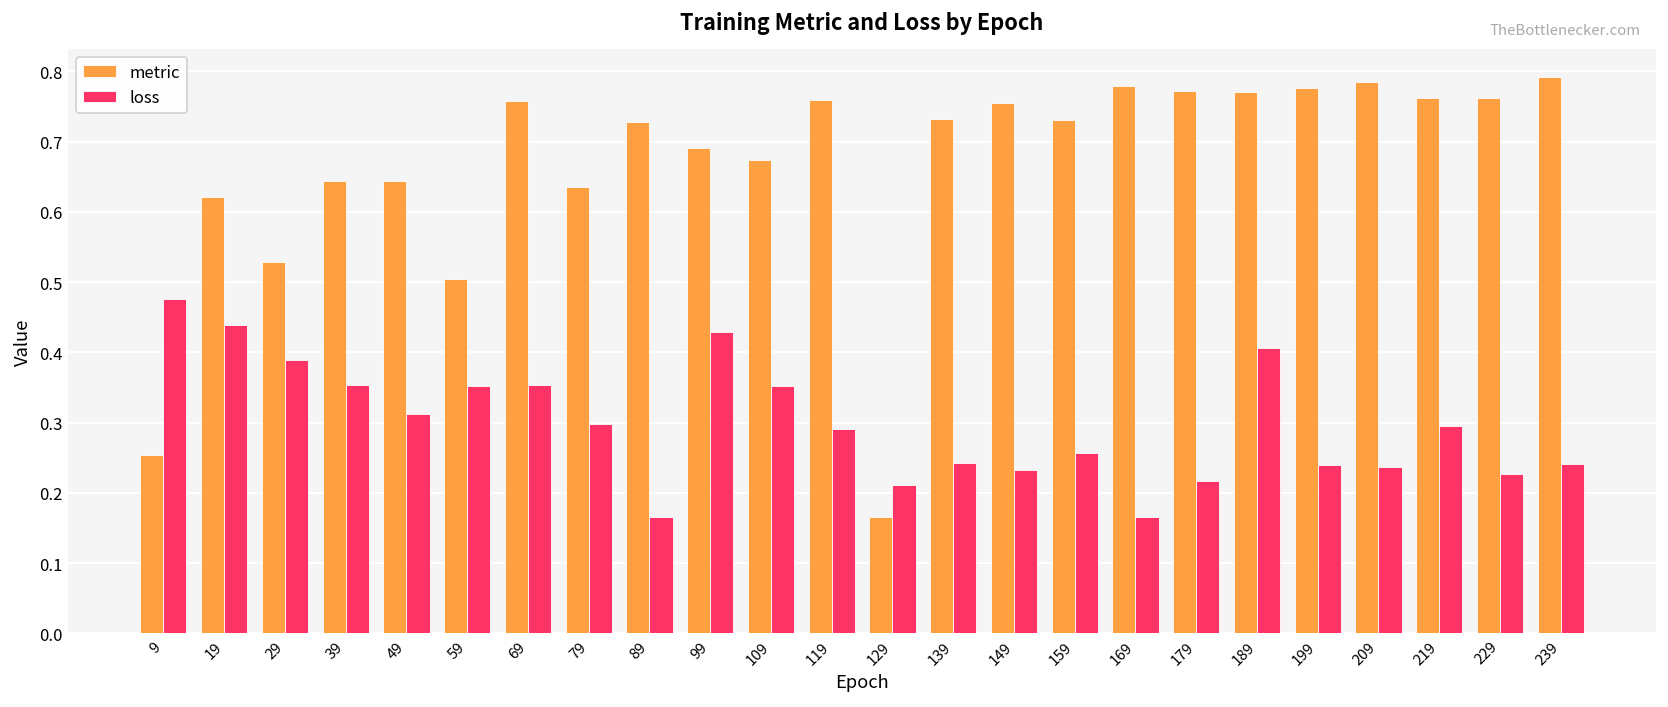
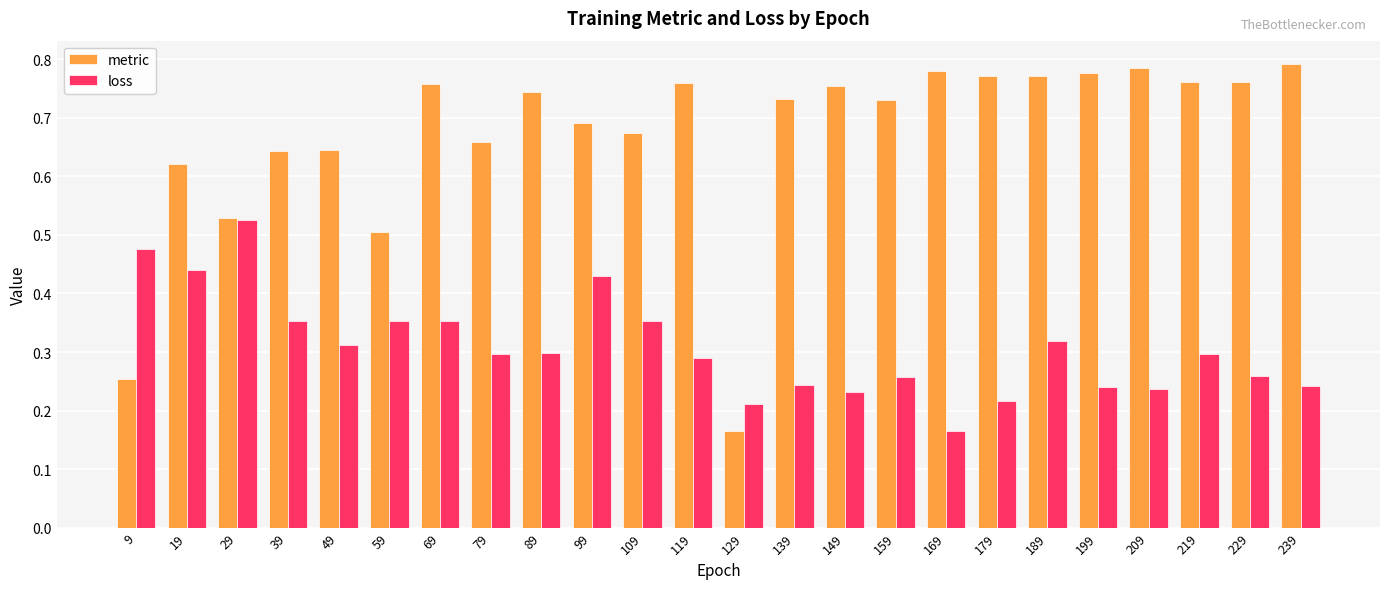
loss, 29: 0.39 -> 0.53
metric, 79: 0.64 -> 0.66
metric, 89: 0.73 -> 0.74
loss, 89: 0.17 -> 0.30
loss, 189: 0.41 -> 0.32
loss, 229: 0.23 -> 0.26
